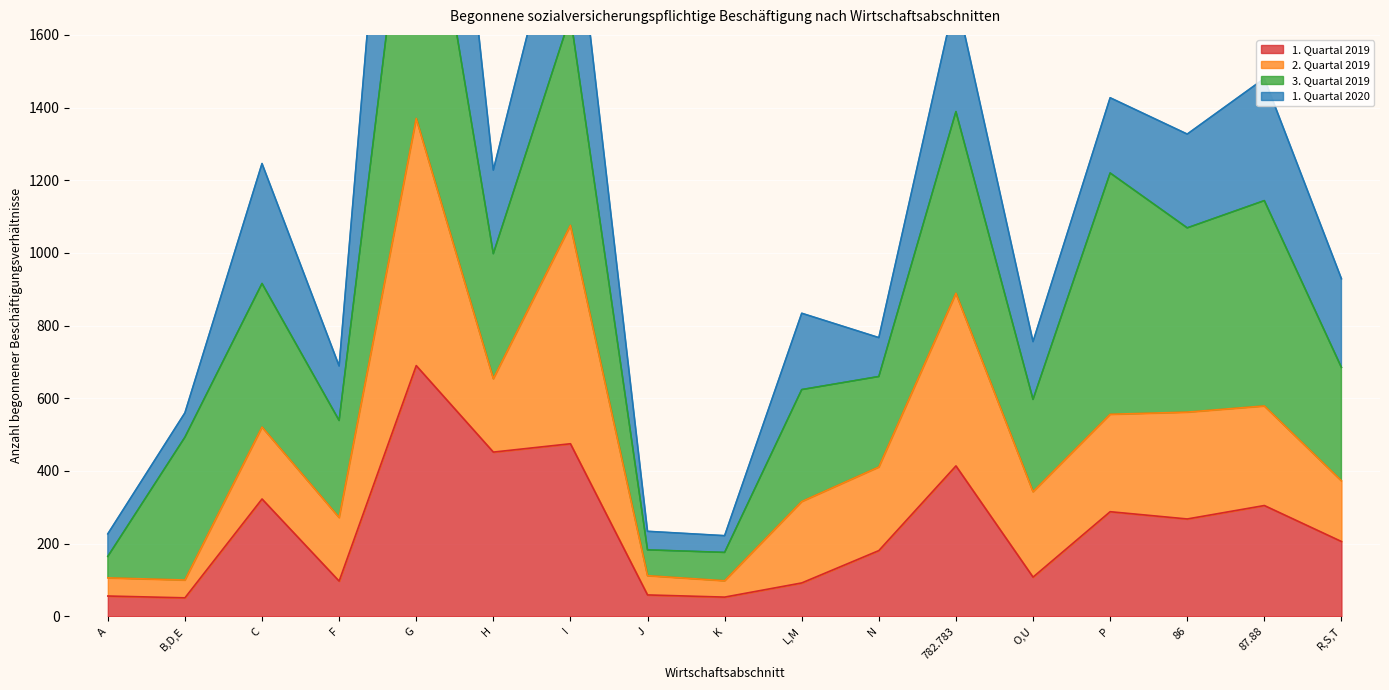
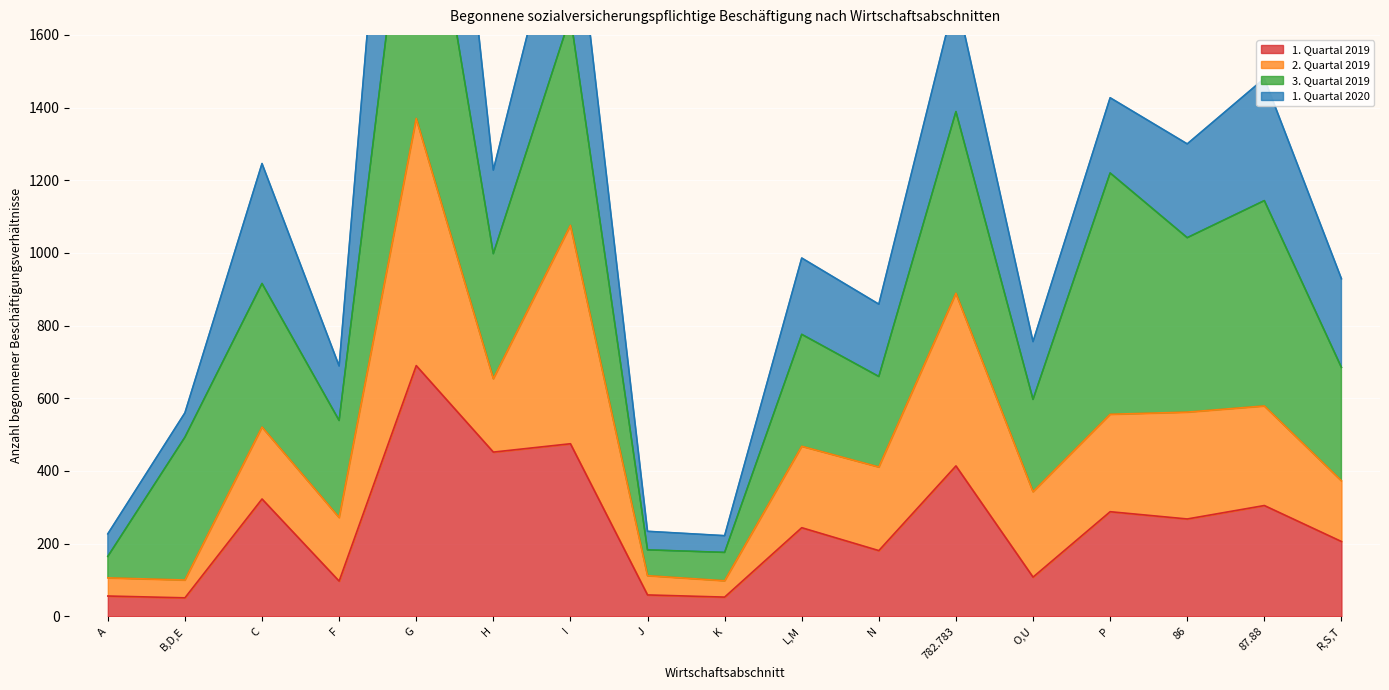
1. Quartal 2019, L,M: 90 -> 240
1. Quartal 2020, N: 110 -> 200
3. Quartal 2019, 86: 510 -> 480
